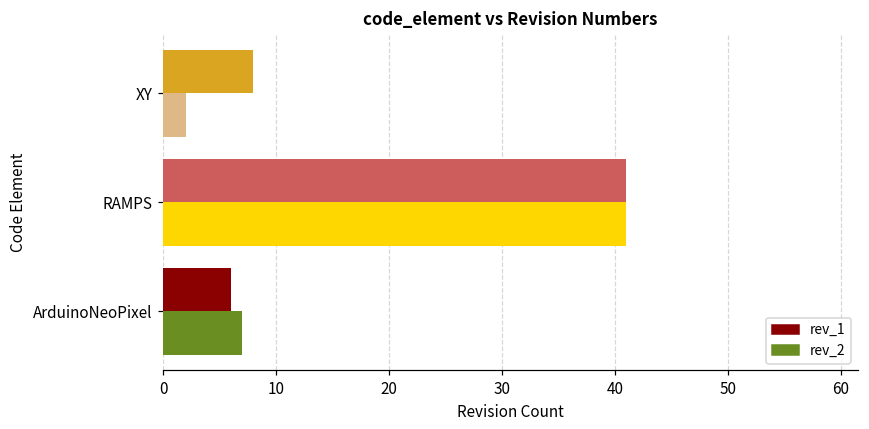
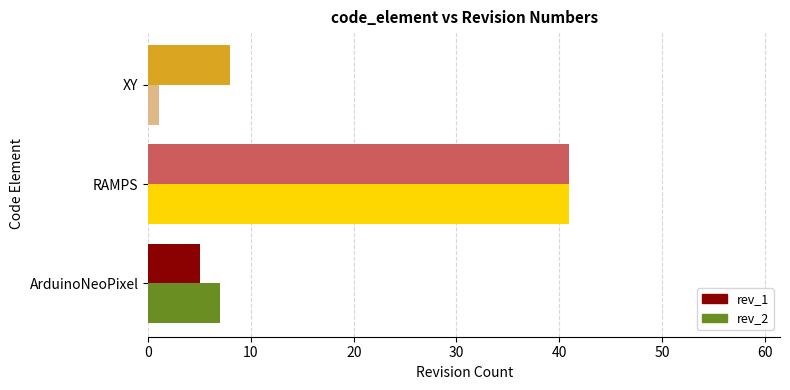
rev_2, XY: 2 -> 1
rev_1, ArduinoNeoPixel: 6 -> 5
